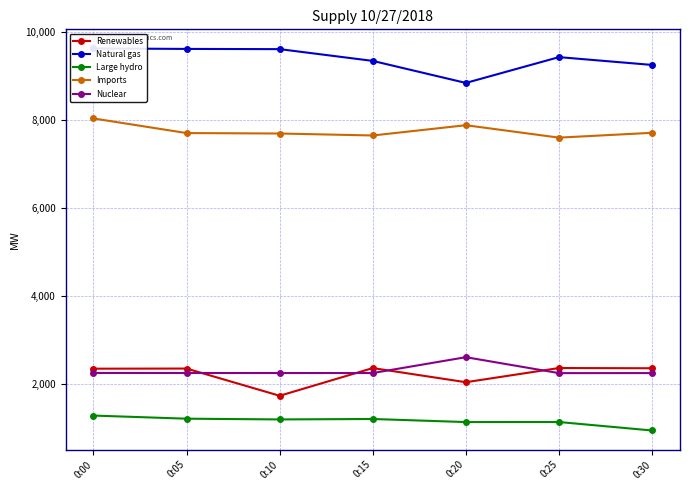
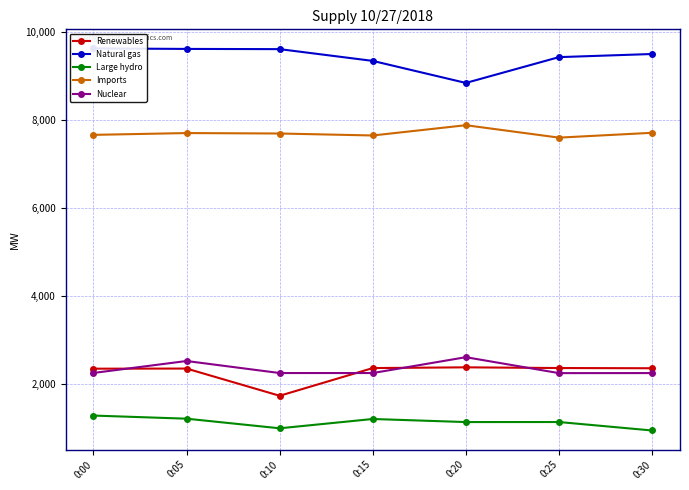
Imports, 0:00: 8,000 -> 7,700
Nuclear, 0:05: 2,200 -> 2,500
Large hydro, 0:10: 1,200 -> 1,000
Renewables, 0:20: 2,000 -> 2,400
Natural gas, 0:30: 9,300 -> 9,500
